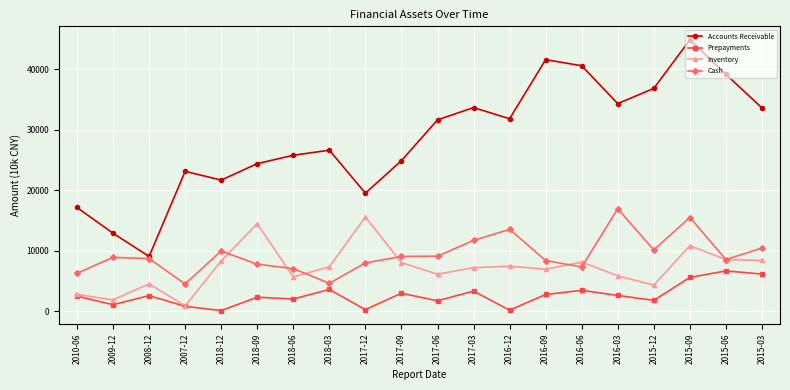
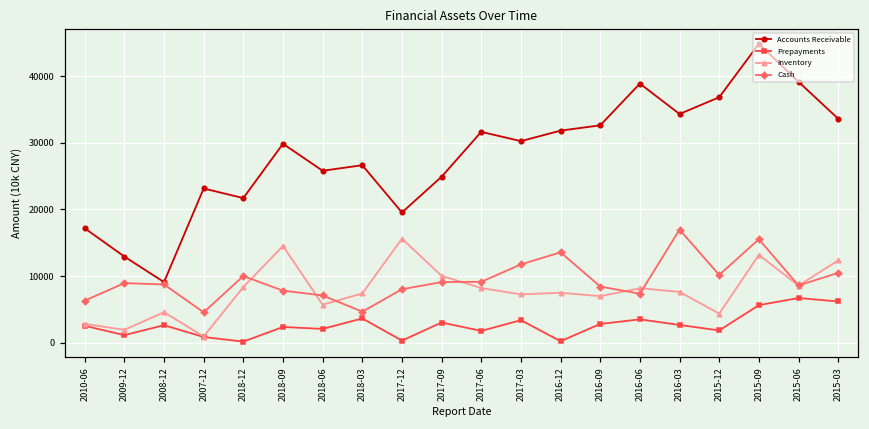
Accounts Receivable, 2018-09: 24000 -> 30000
Inventory, 2017-09: 8000 -> 10000
Inventory, 2017-06: 6000 -> 8000
Accounts Receivable, 2017-03: 34000 -> 30000
Accounts Receivable, 2016-09: 42000 -> 33000
Accounts Receivable, 2016-06: 41000 -> 39000
Inventory, 2016-03: 6000 -> 8000
Inventory, 2015-09: 11000 -> 13000
Inventory, 2015-03: 8000 -> 12000
